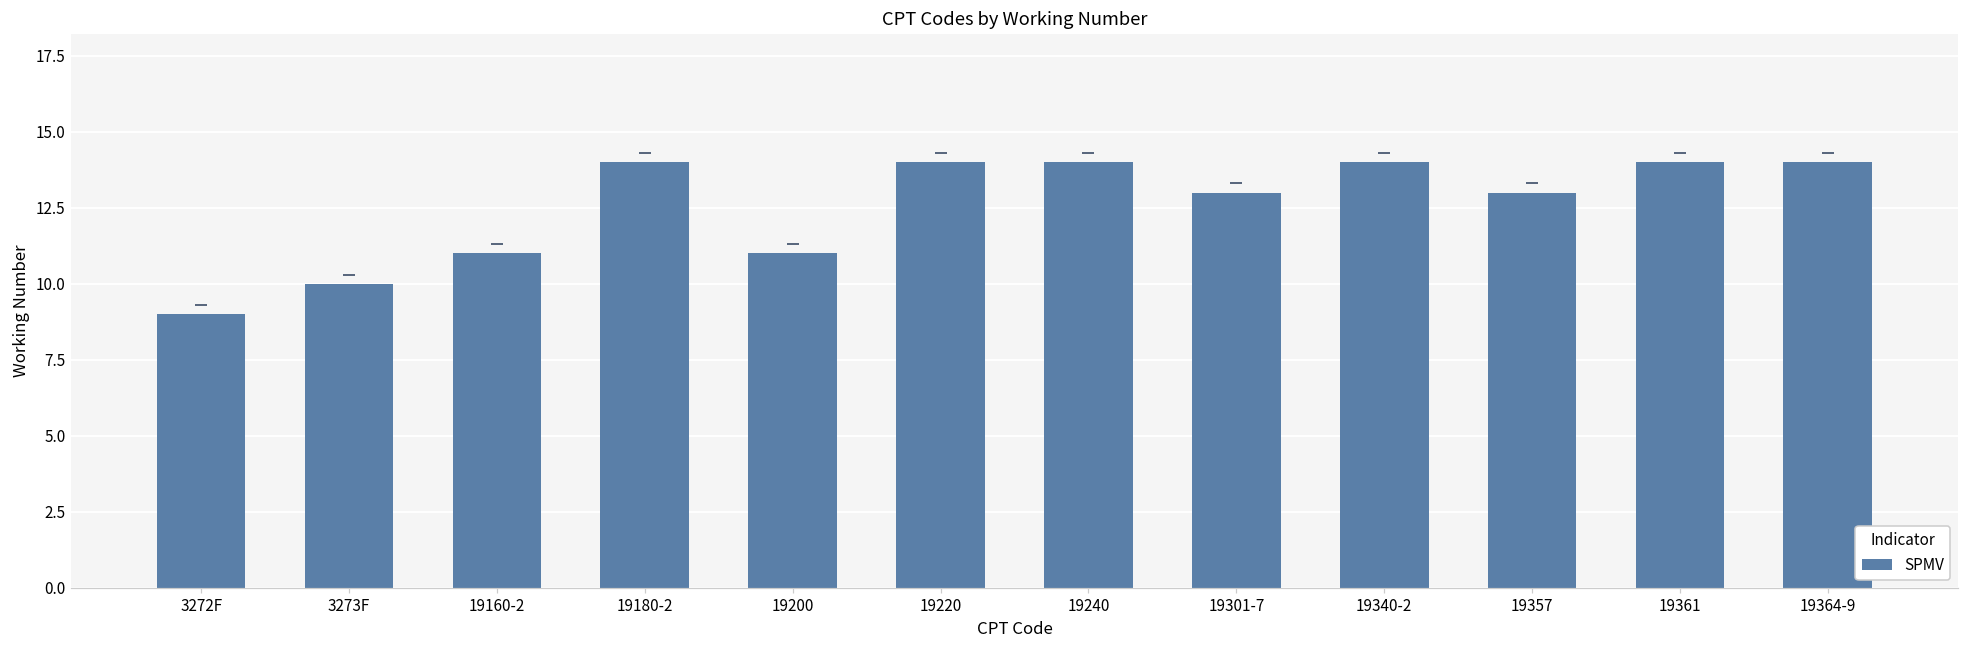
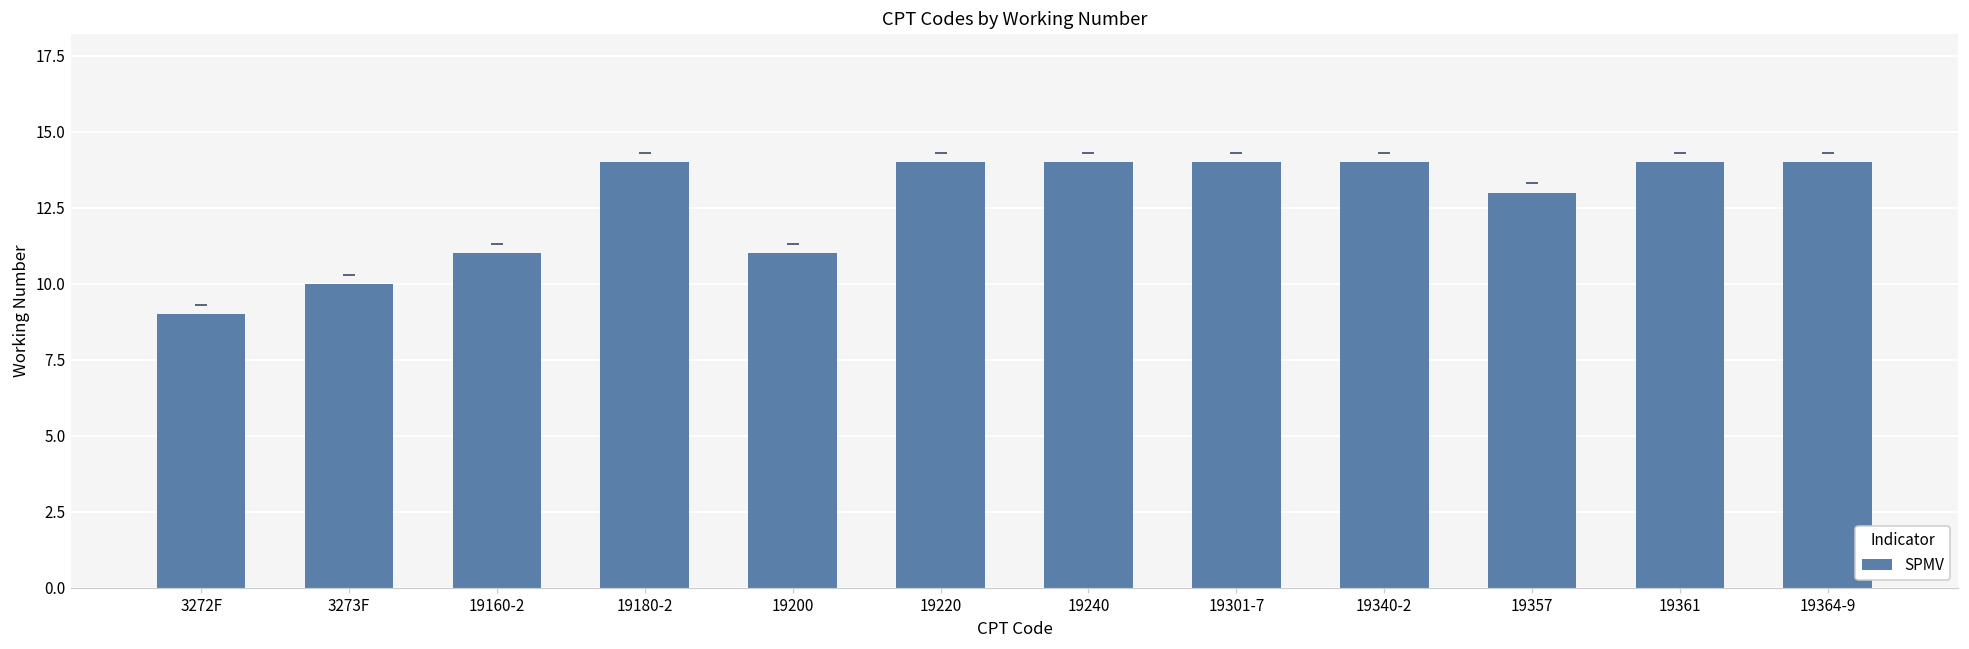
SPMV, 19301-7: 13 -> 14
